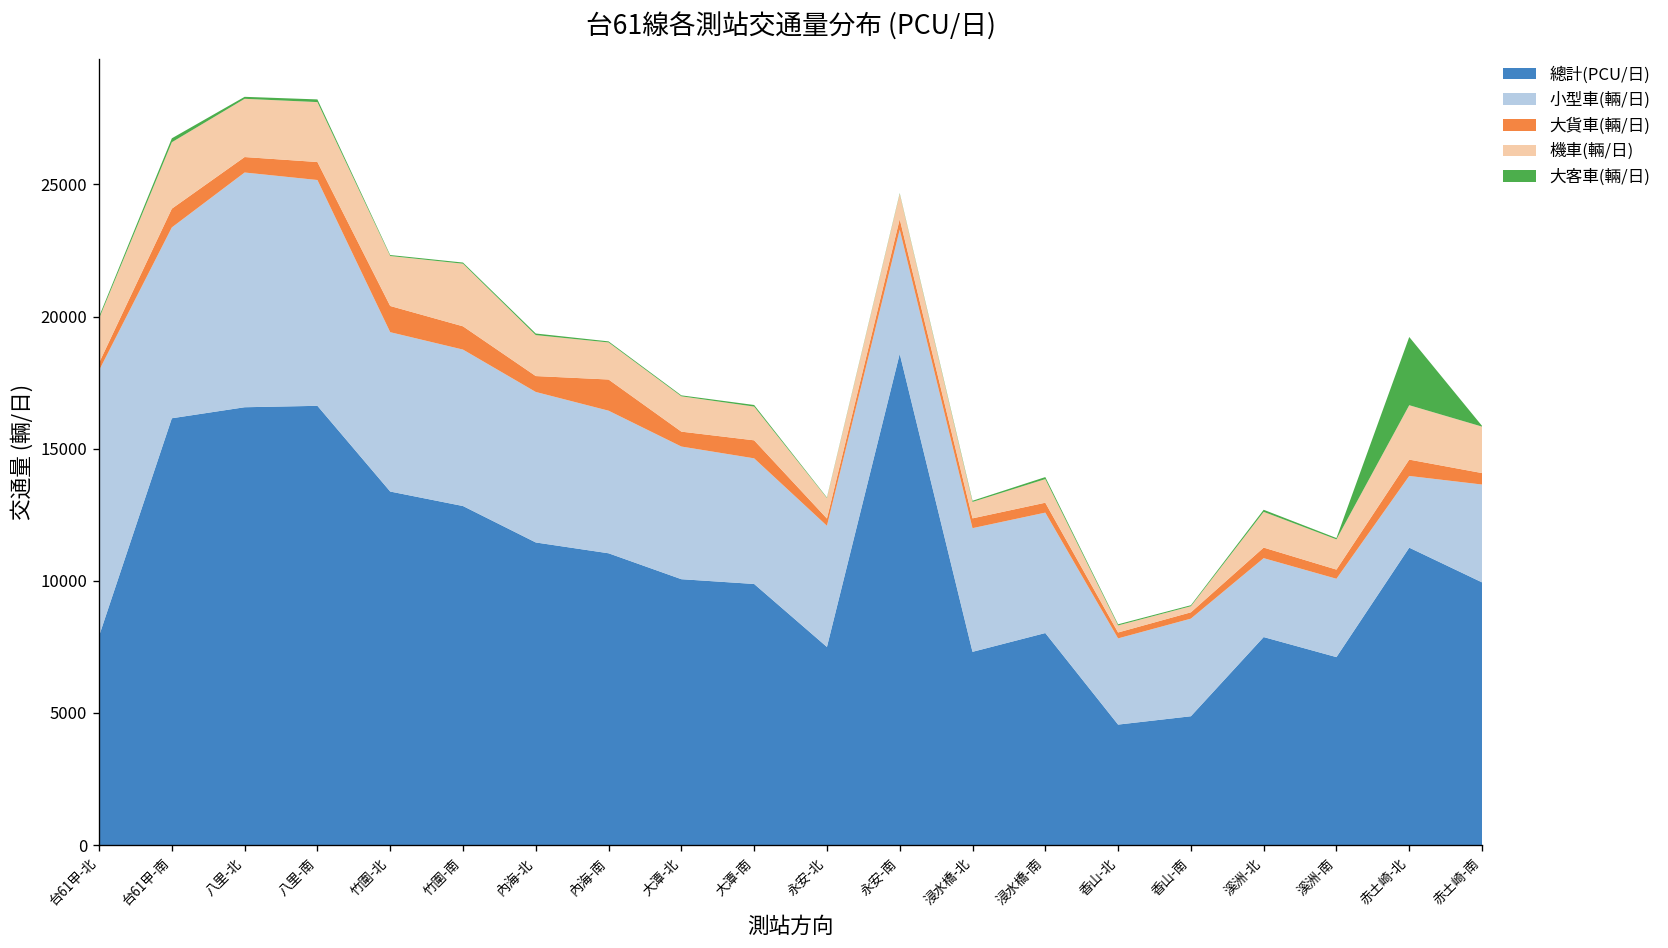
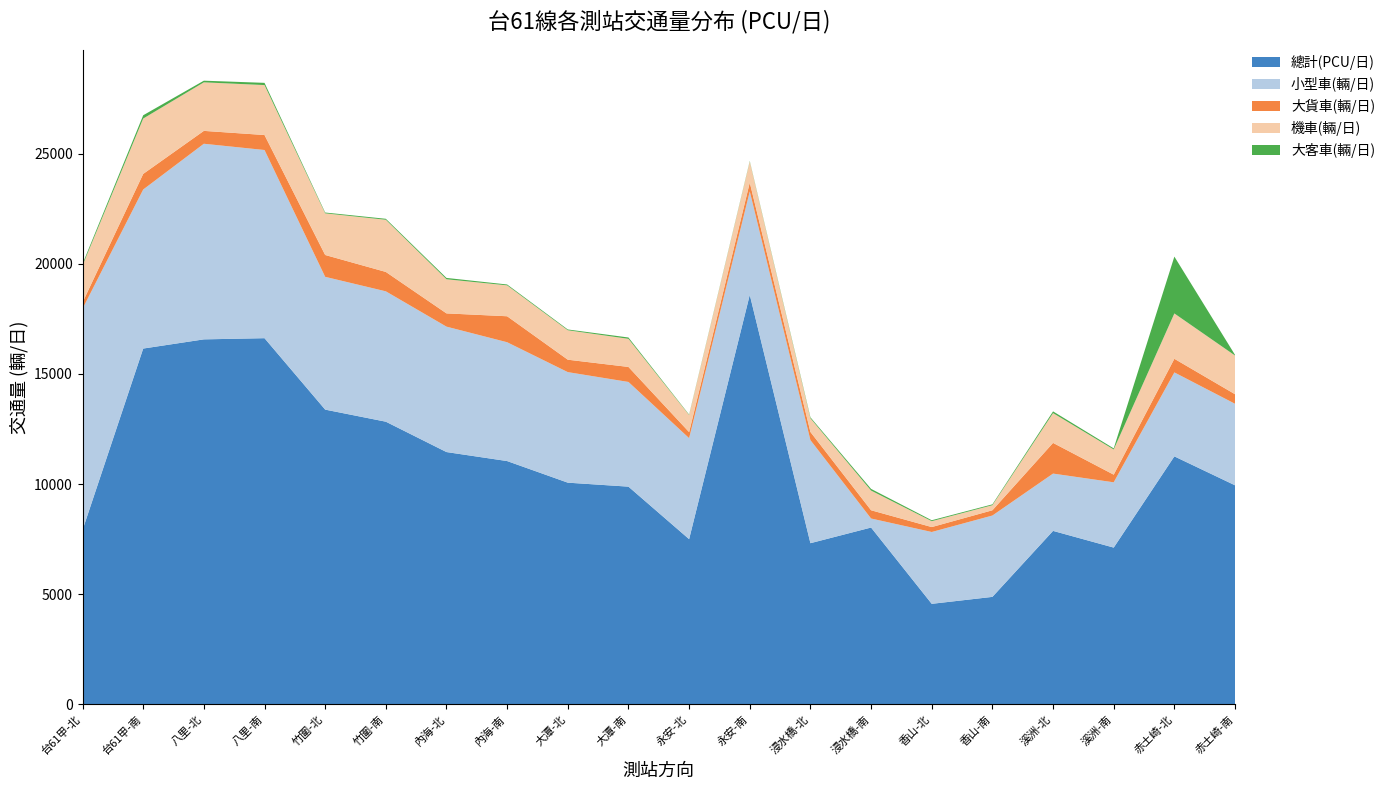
小型車(輛/日), 浸水橋-南: 4600 -> 400
小型車(輛/日), 溪洲-北: 3000 -> 2600
大貨車(輛/日), 溪洲-北: 400 -> 1400
小型車(輛/日), 赤土崎-北: 2700 -> 3800
